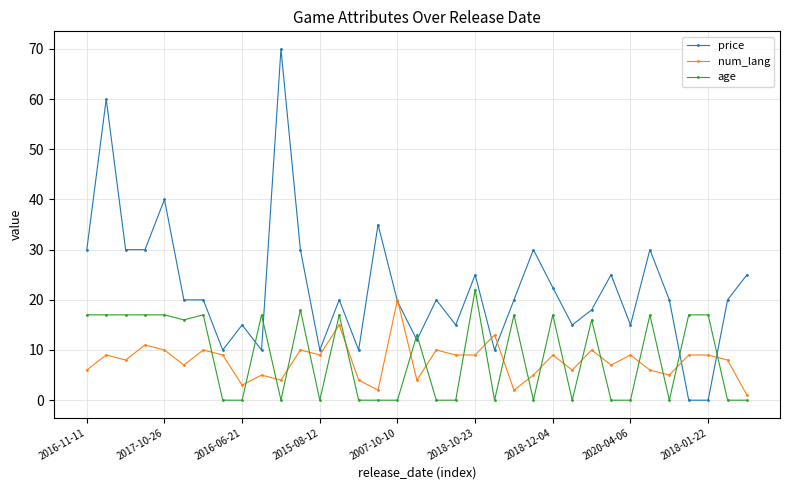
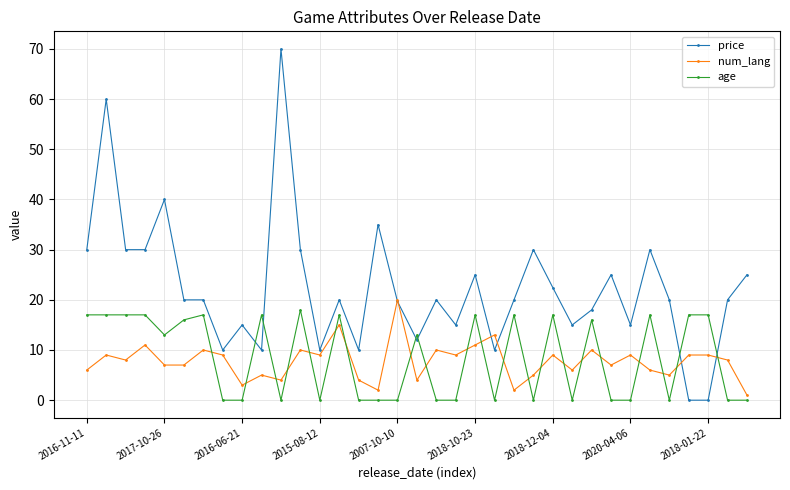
num_lang, 2017-10-26: 10 -> 7
age, 2017-10-26: 17 -> 13
num_lang, 2018-10-23: 9 -> 11
age, 2018-10-23: 22 -> 17
